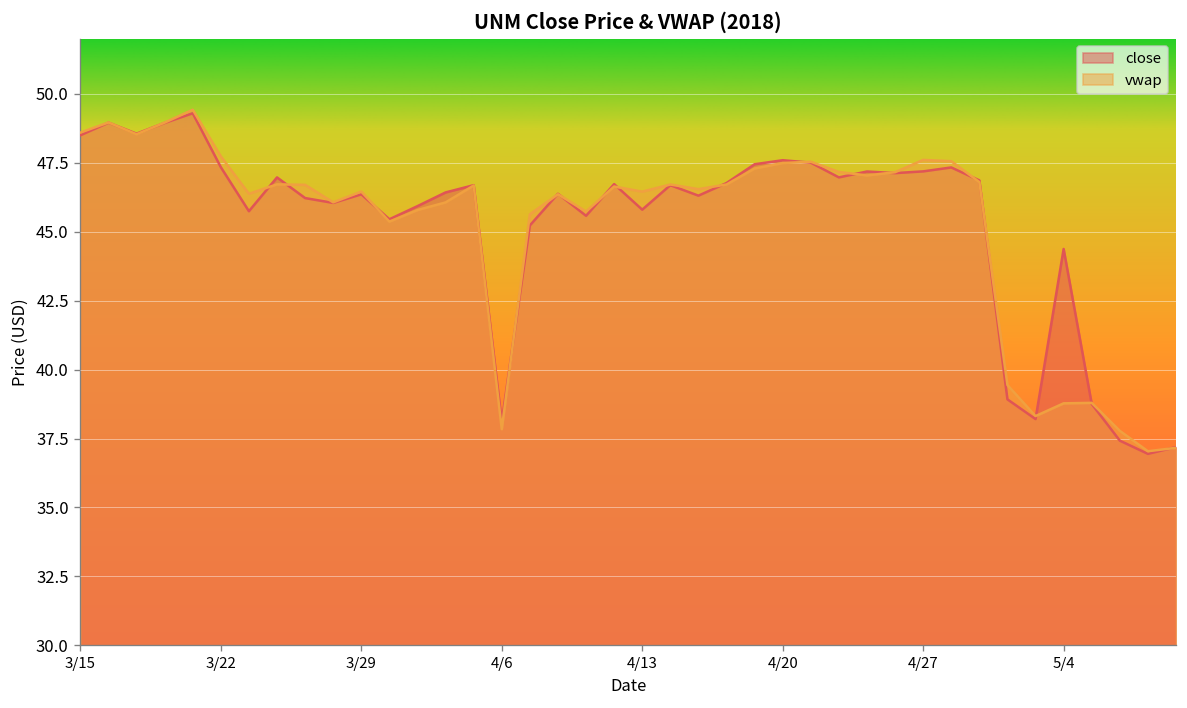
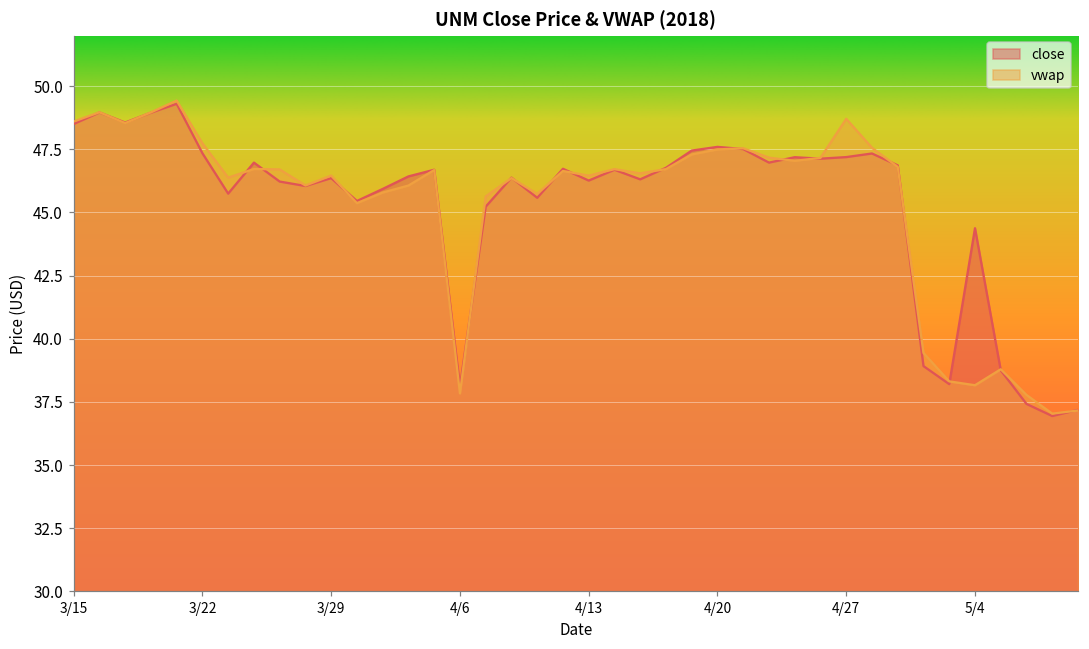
close, 4/13: 45.8 -> 46.3
vwap, 4/27: 47.6 -> 48.7
vwap, 5/4: 38.8 -> 38.2
